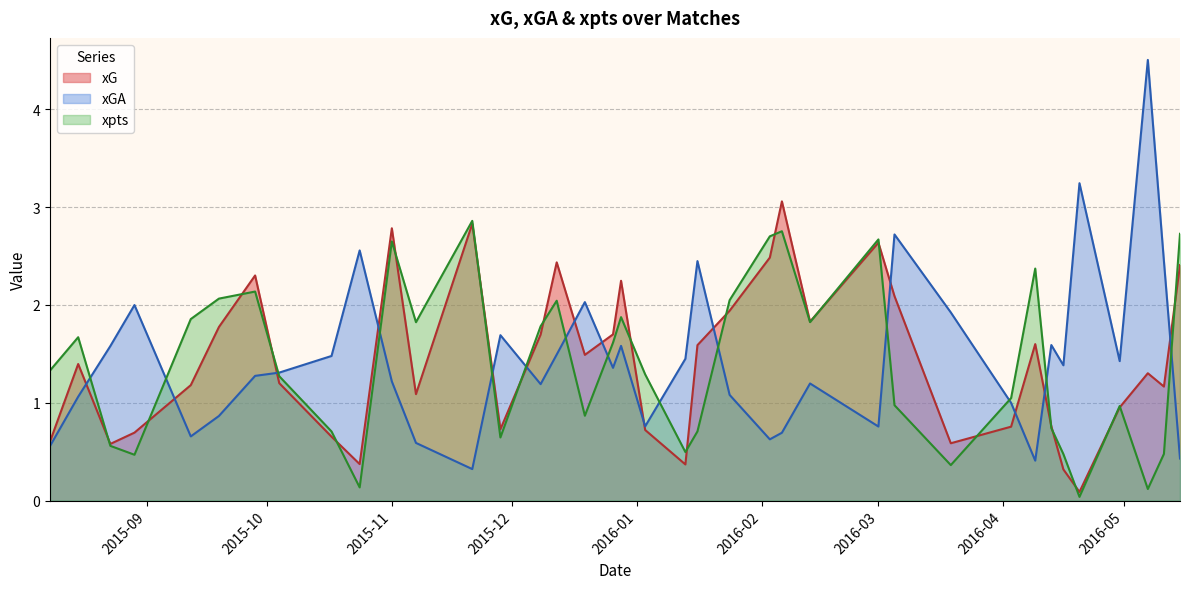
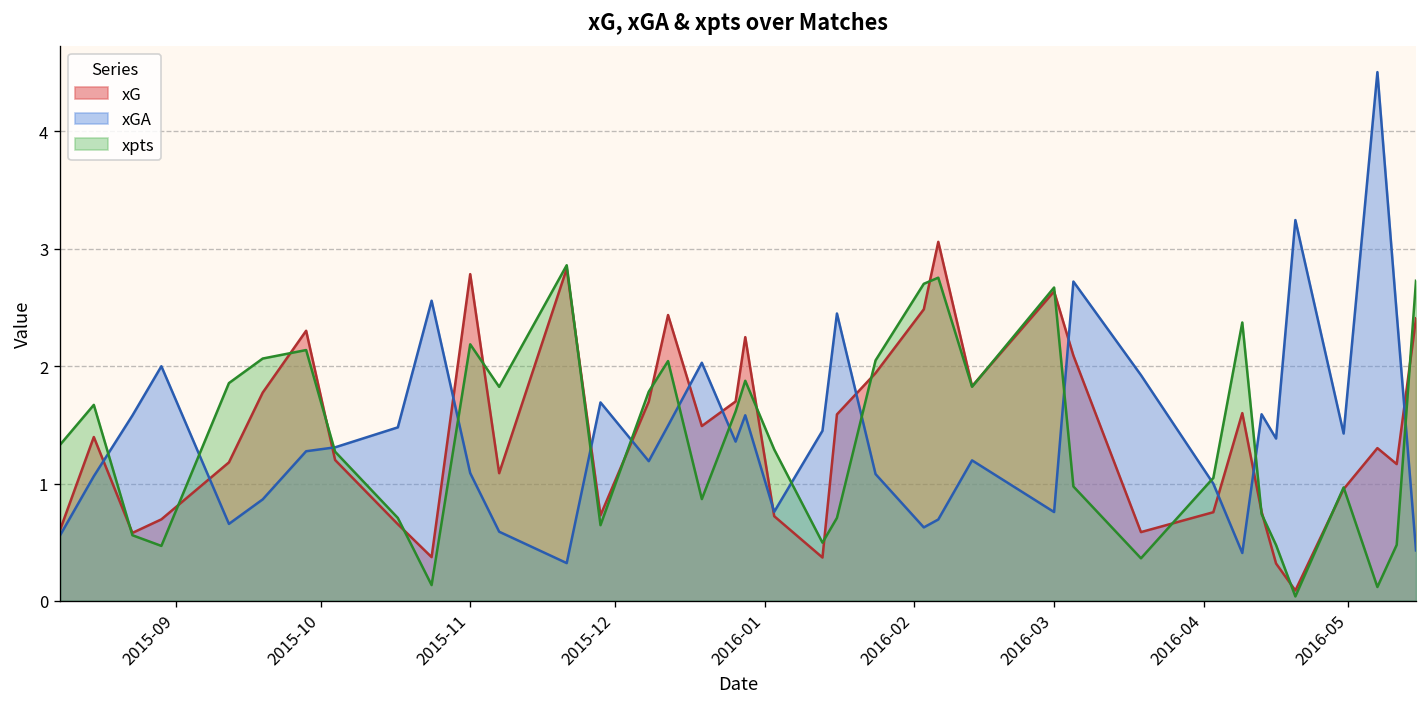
xGA, 2015-11: 1.2 -> 1.1
xpts, 2015-11: 2.6 -> 2.2
